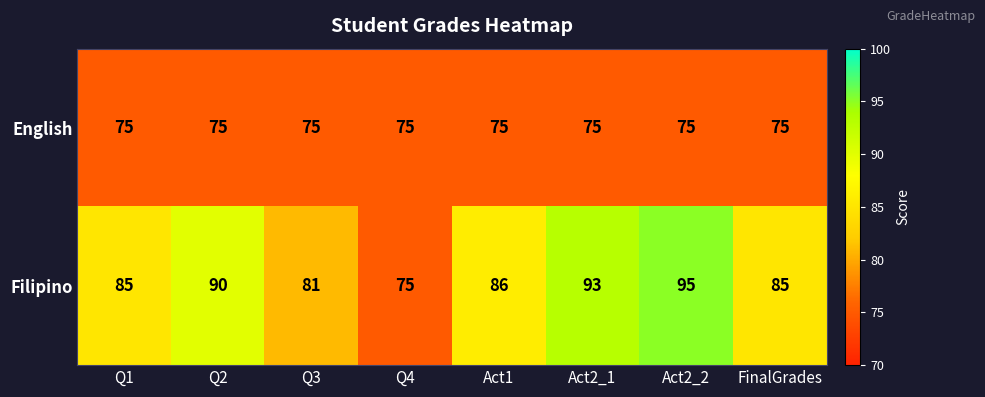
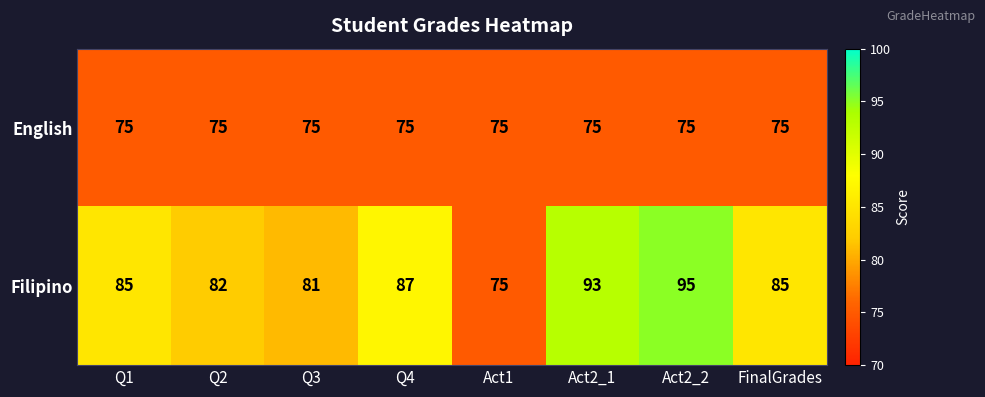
Filipino, Q2: 90 -> 82
Filipino, Q4: 75 -> 87
Filipino, Act1: 86 -> 75
